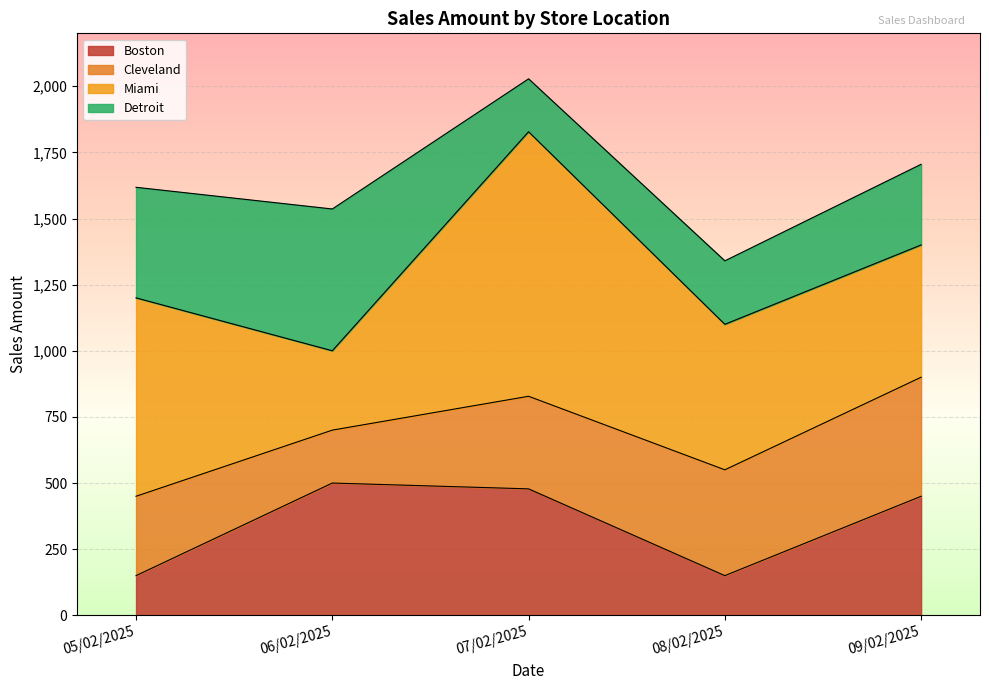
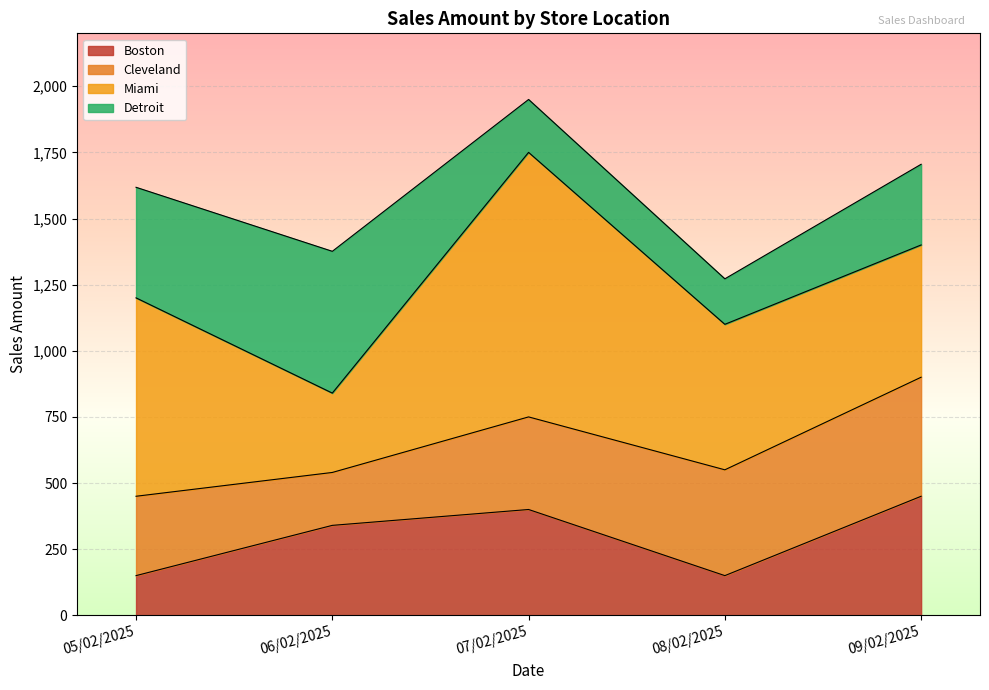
Boston, 06/02/2025: 500 -> 340
Boston, 07/02/2025: 480 -> 400
Detroit, 08/02/2025: 240 -> 170
